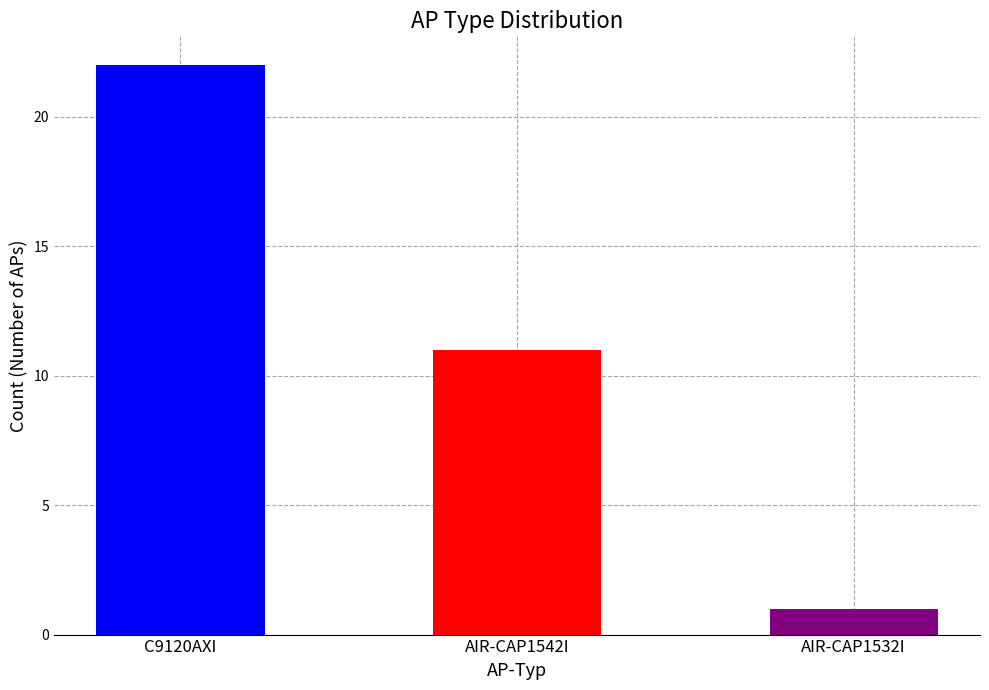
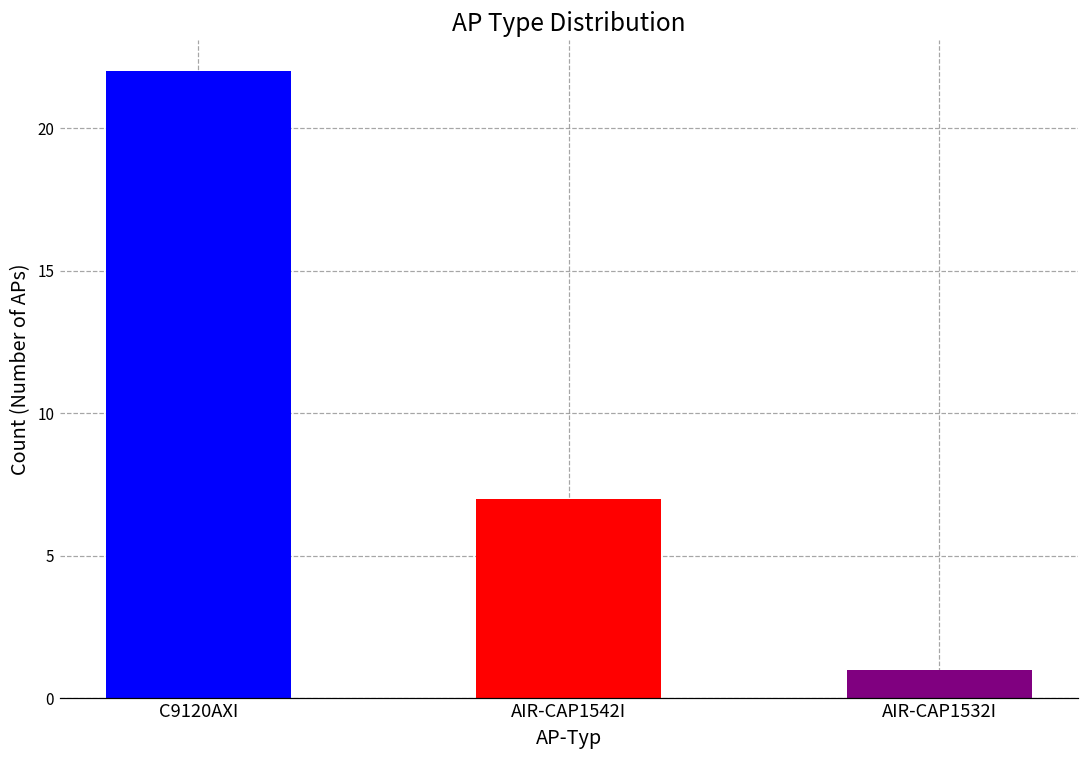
AIR-CAP1542I: 11 -> 7
